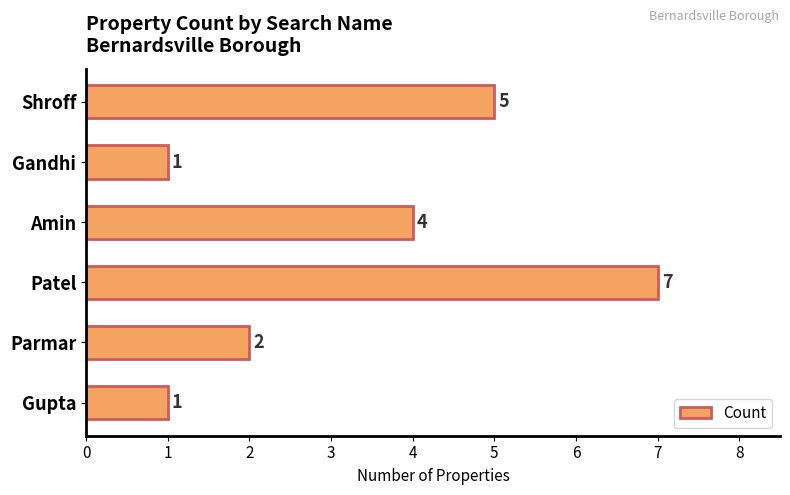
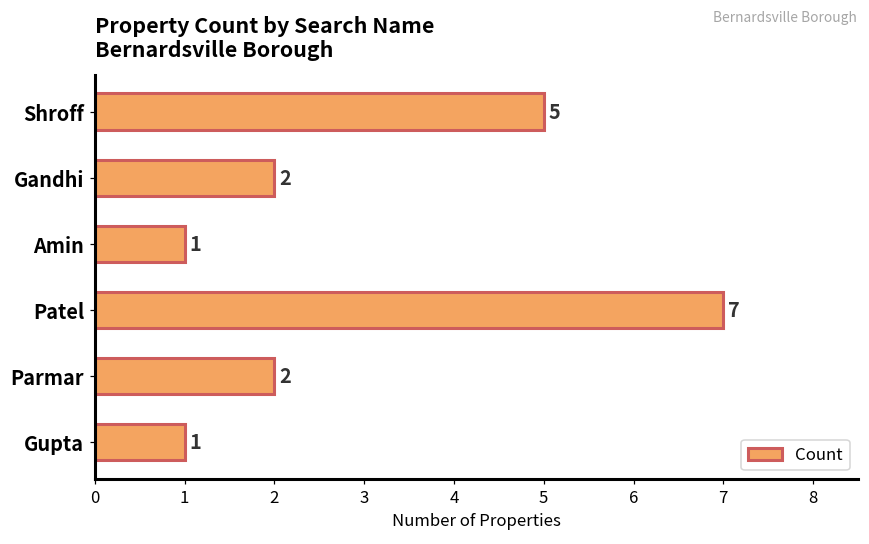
Gandhi: 1 -> 2
Amin: 4 -> 1
